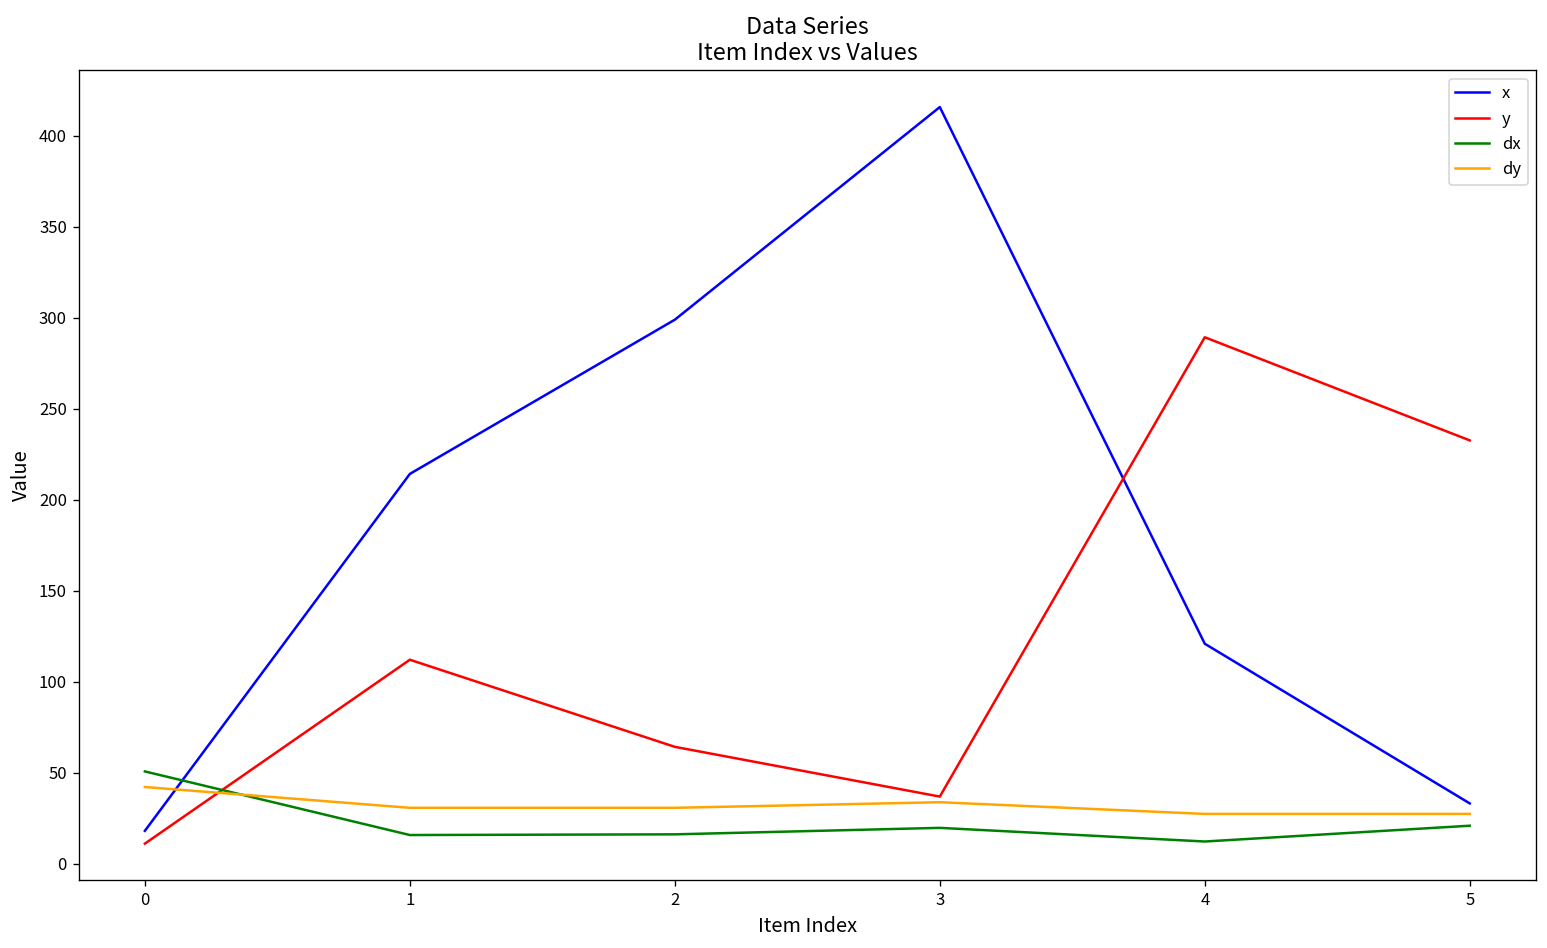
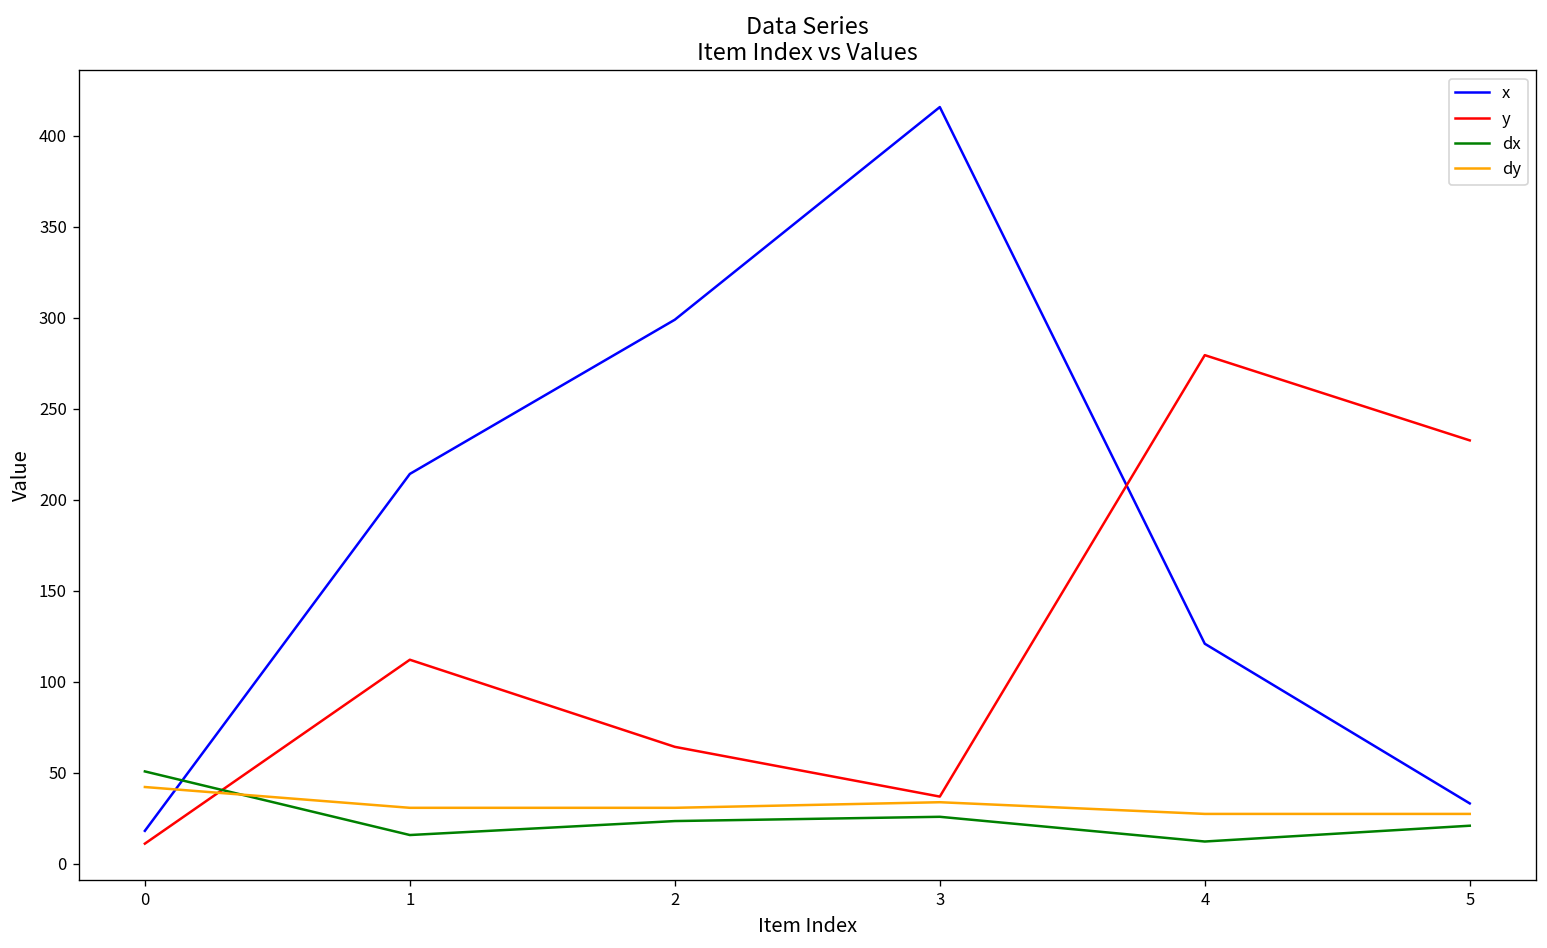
dx, 2: 16 -> 23
dx, 3: 20 -> 26
y, 4: 289 -> 279
